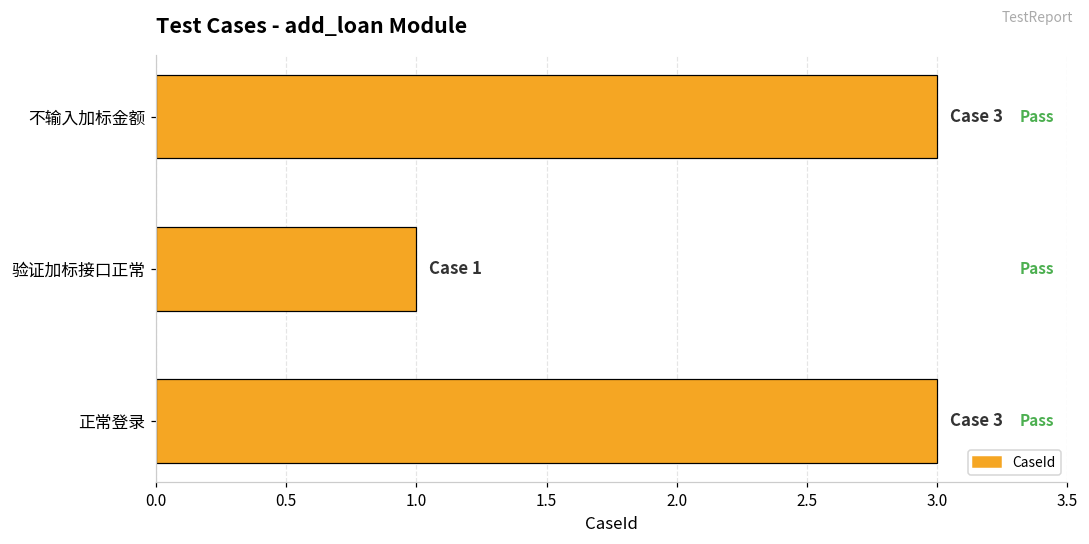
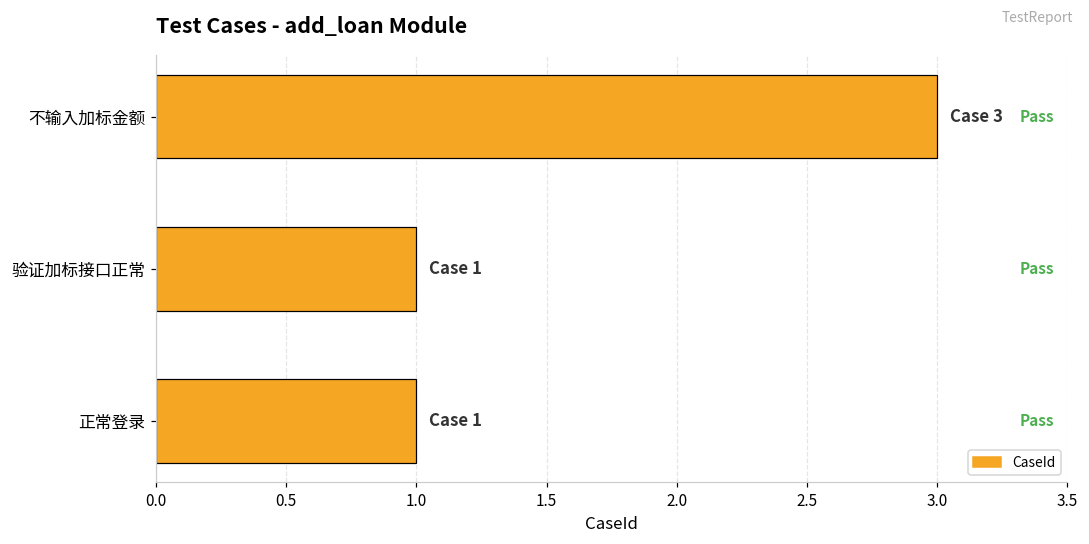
正常登录: 3 -> 1
